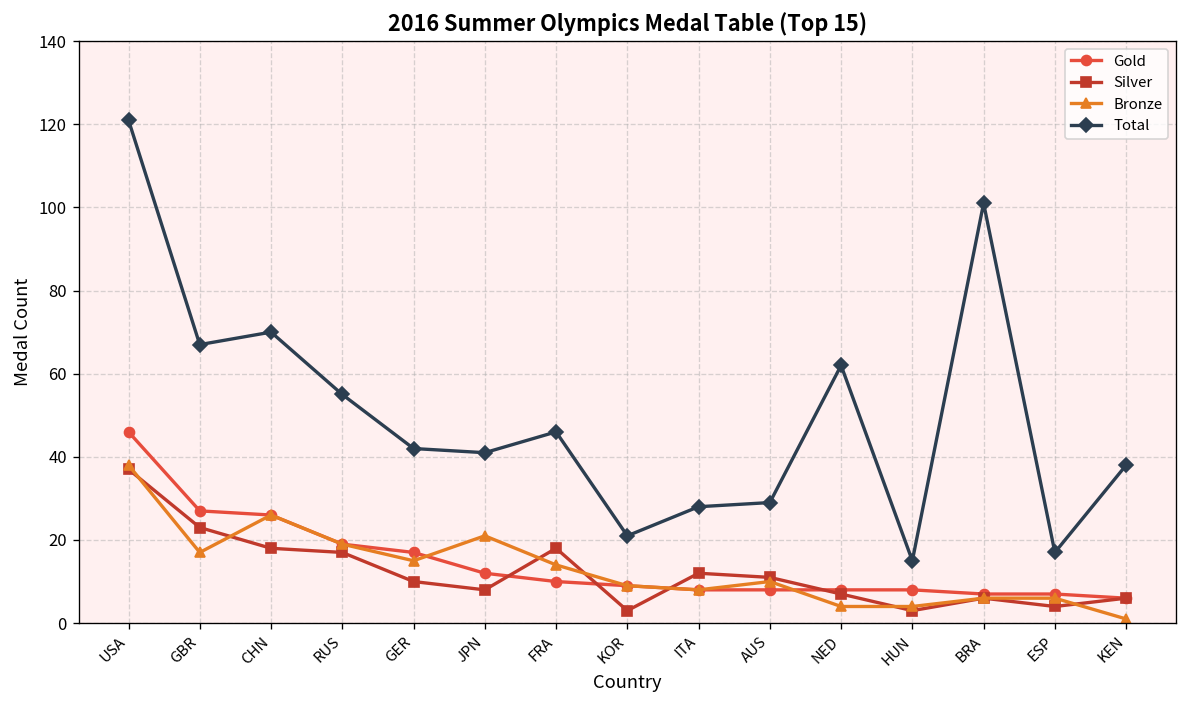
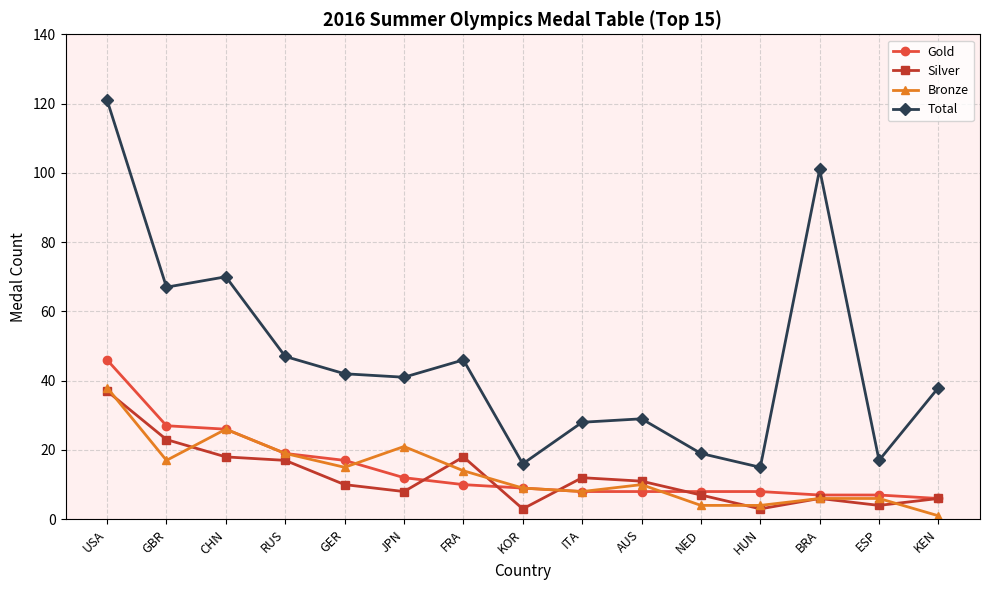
Total, RUS: 55 -> 47
Total, KOR: 21 -> 16
Total, NED: 62 -> 19
